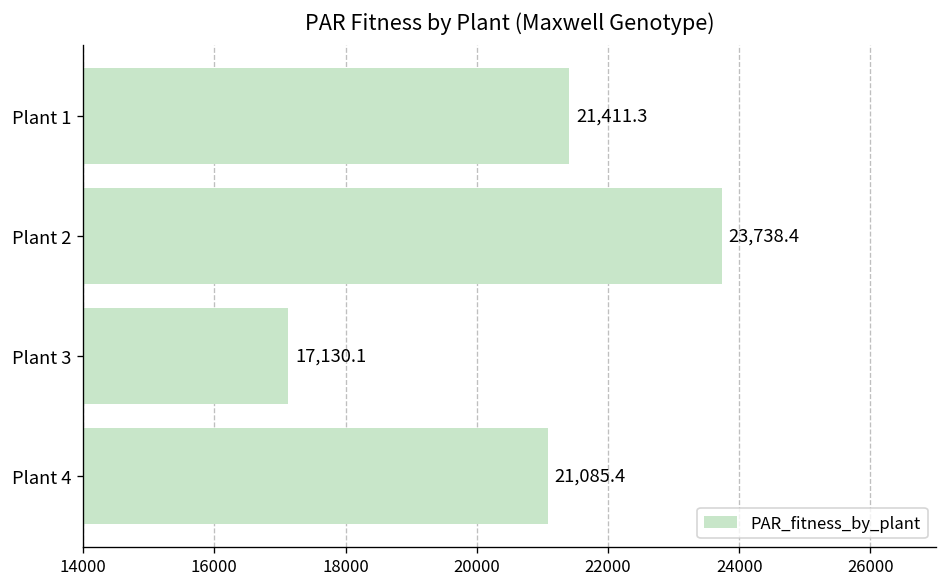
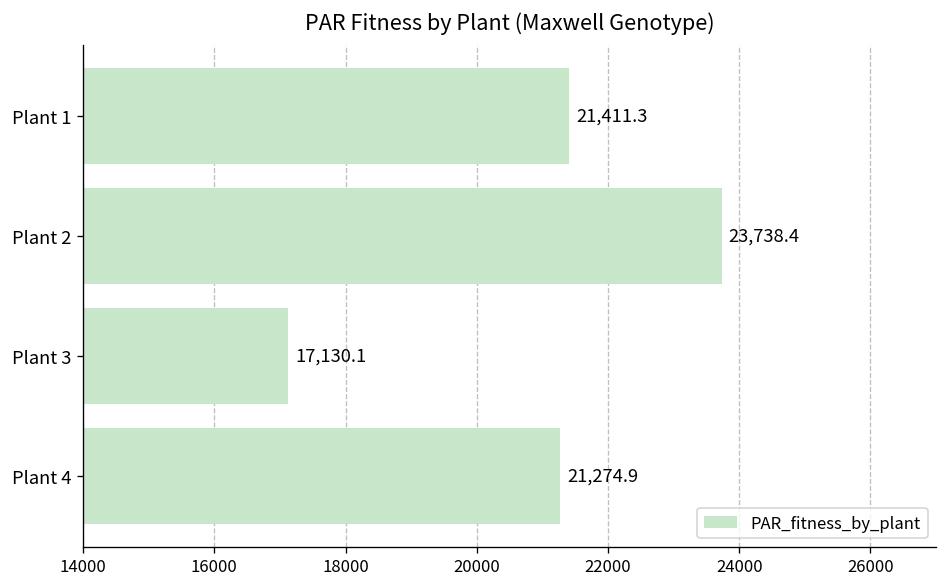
Plant 4: 21,085.4 -> 21,274.9
